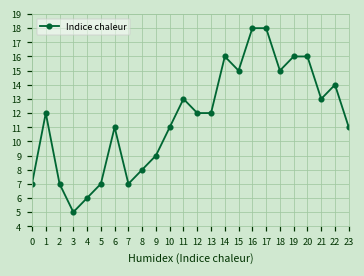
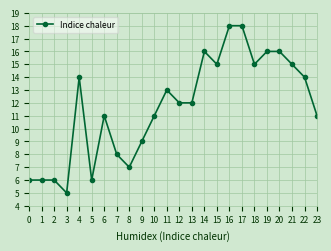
0: 7 -> 6
1: 12 -> 6
2: 7 -> 6
4: 6 -> 14
5: 7 -> 6
7: 7 -> 8
8: 8 -> 7
21: 13 -> 15
